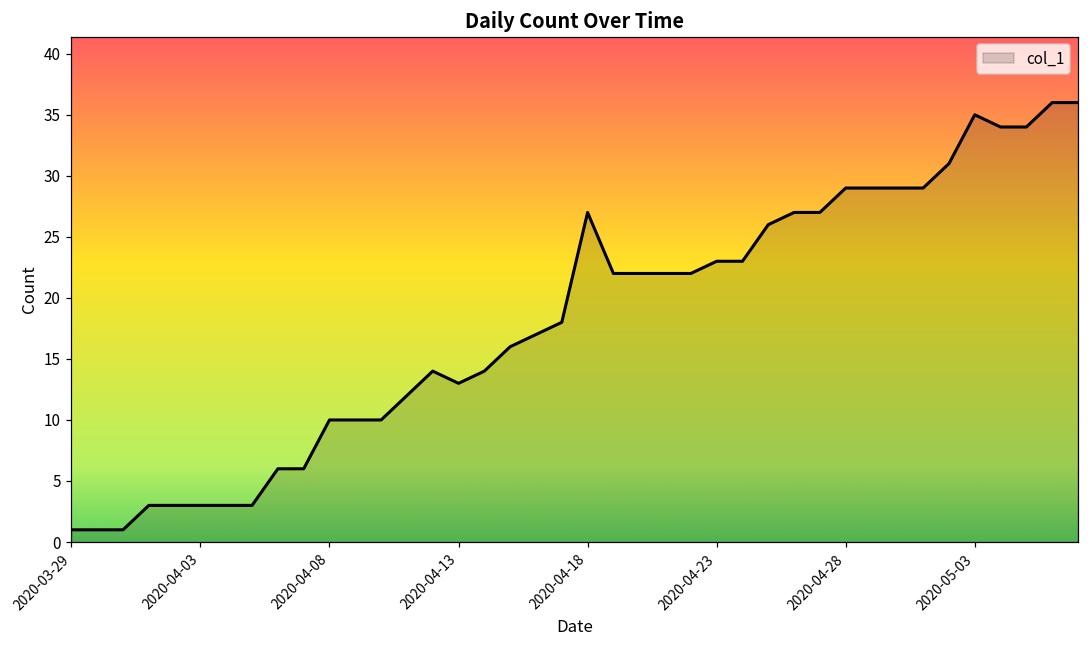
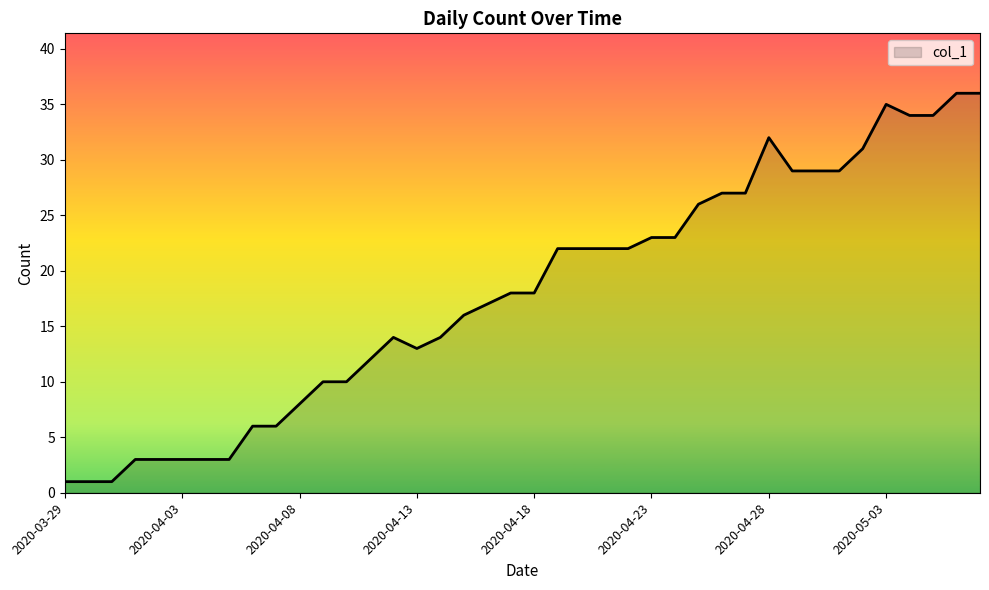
2020-04-08: 10 -> 8
2020-04-18: 27 -> 18
2020-04-28: 29 -> 32
